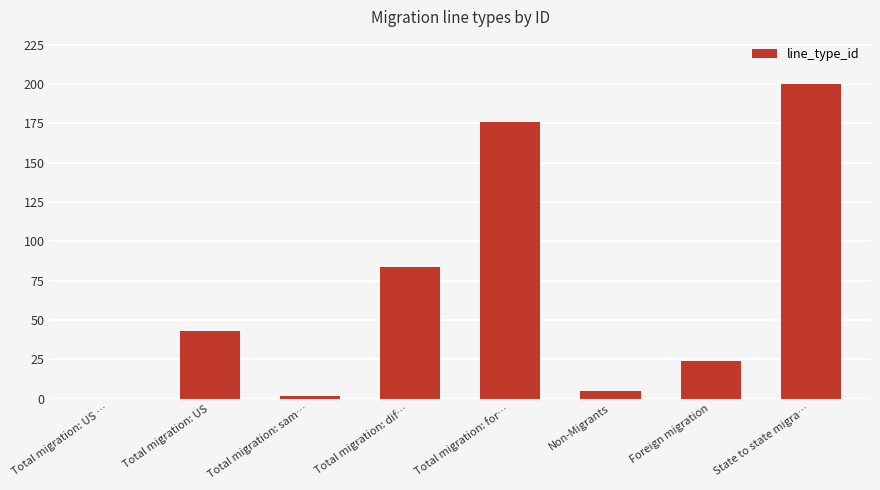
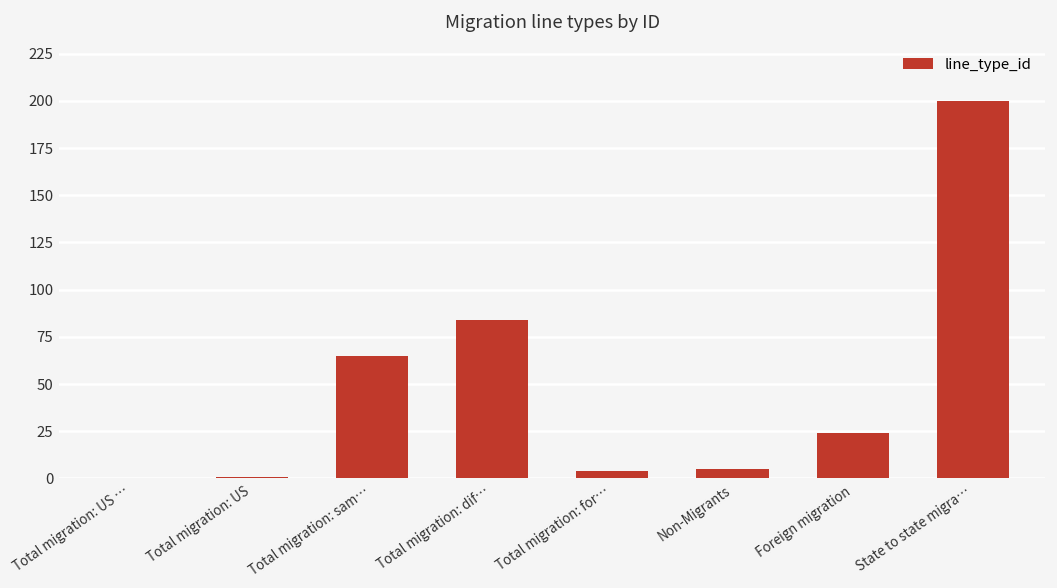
Total migration: US: 43 -> 1
Total migration: sam…: 2 -> 65
Total migration: for…: 176 -> 4
